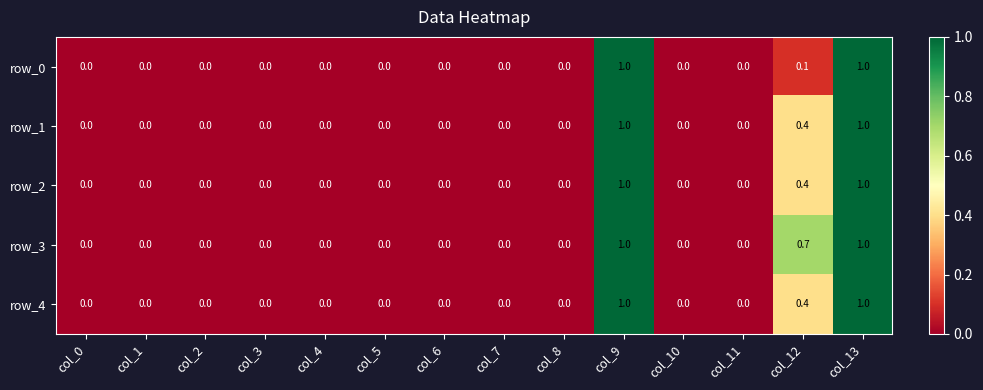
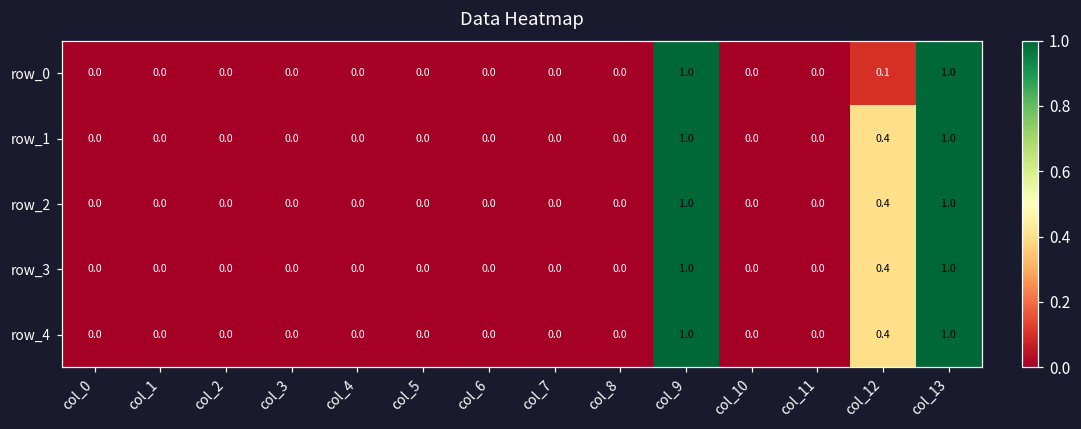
row_3, col_12: 0.7 -> 0.4
